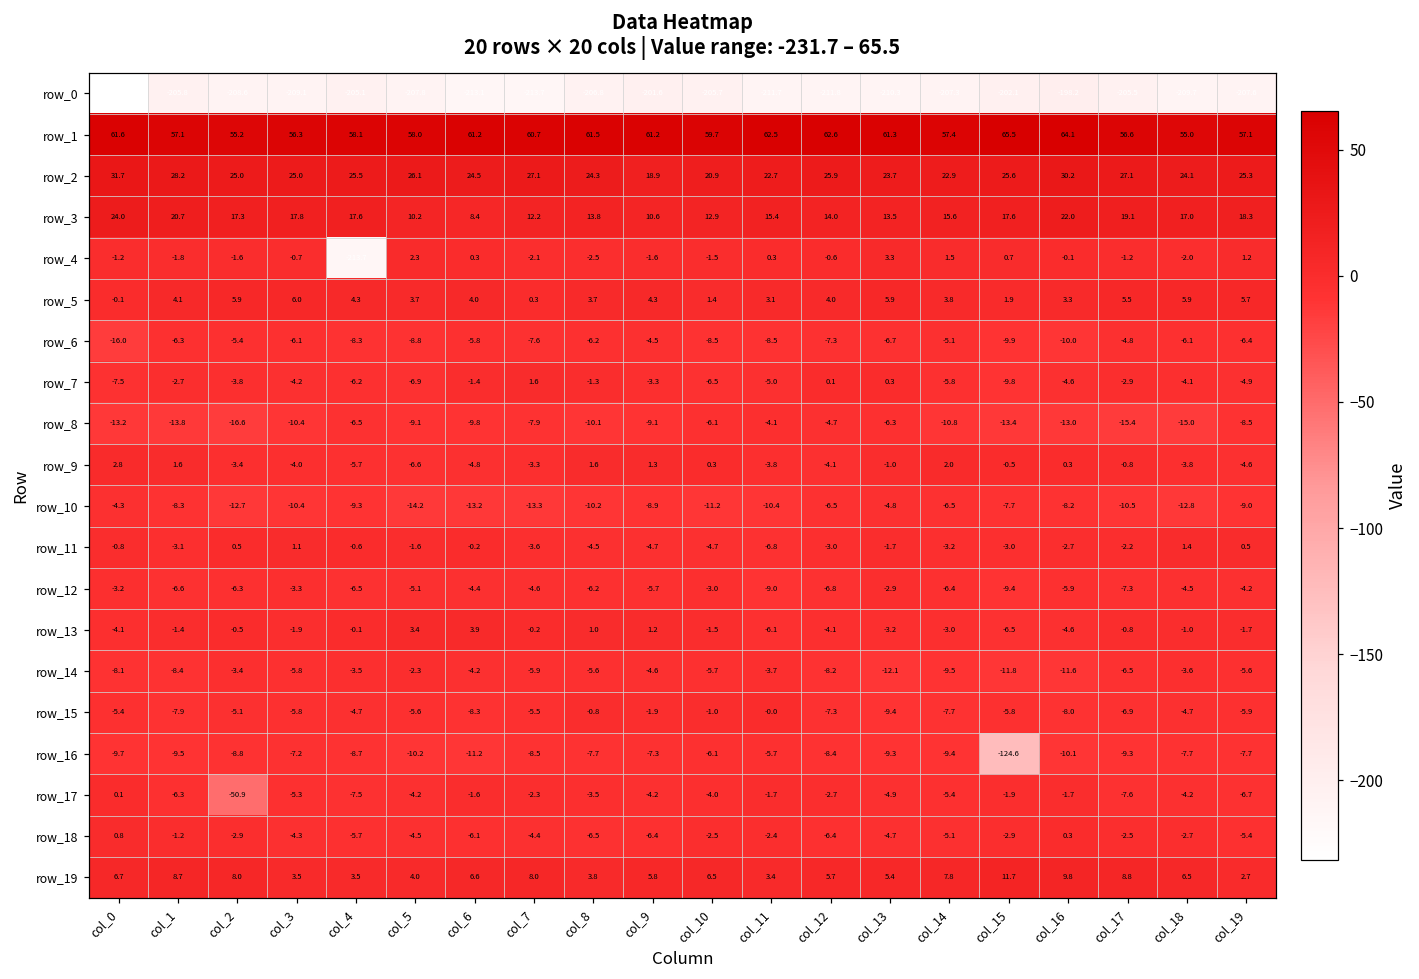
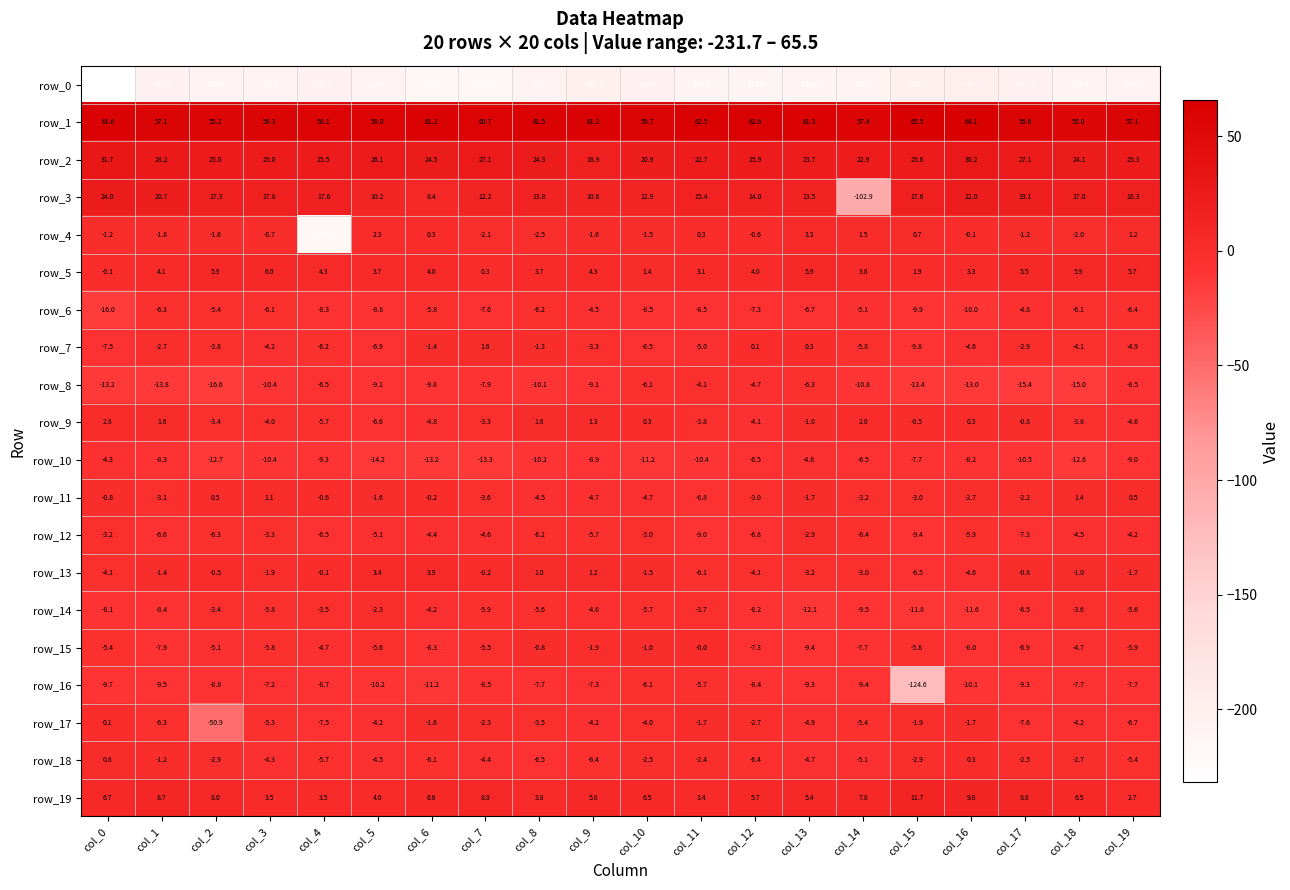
row_3, col_14: 15.6 -> -102.9
